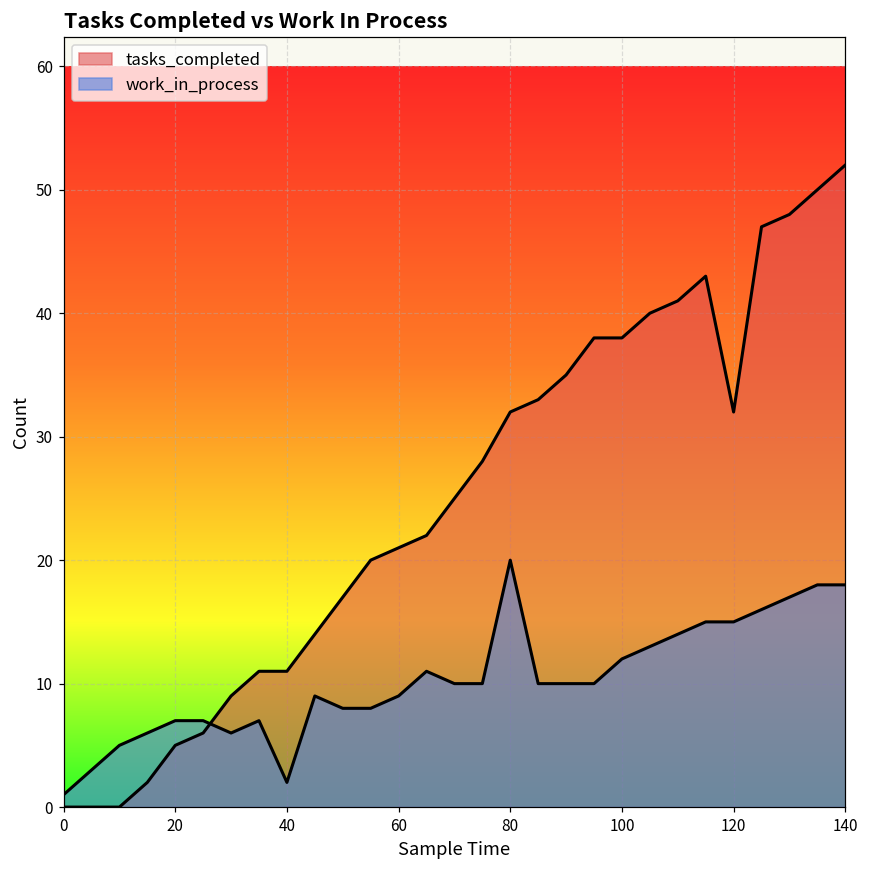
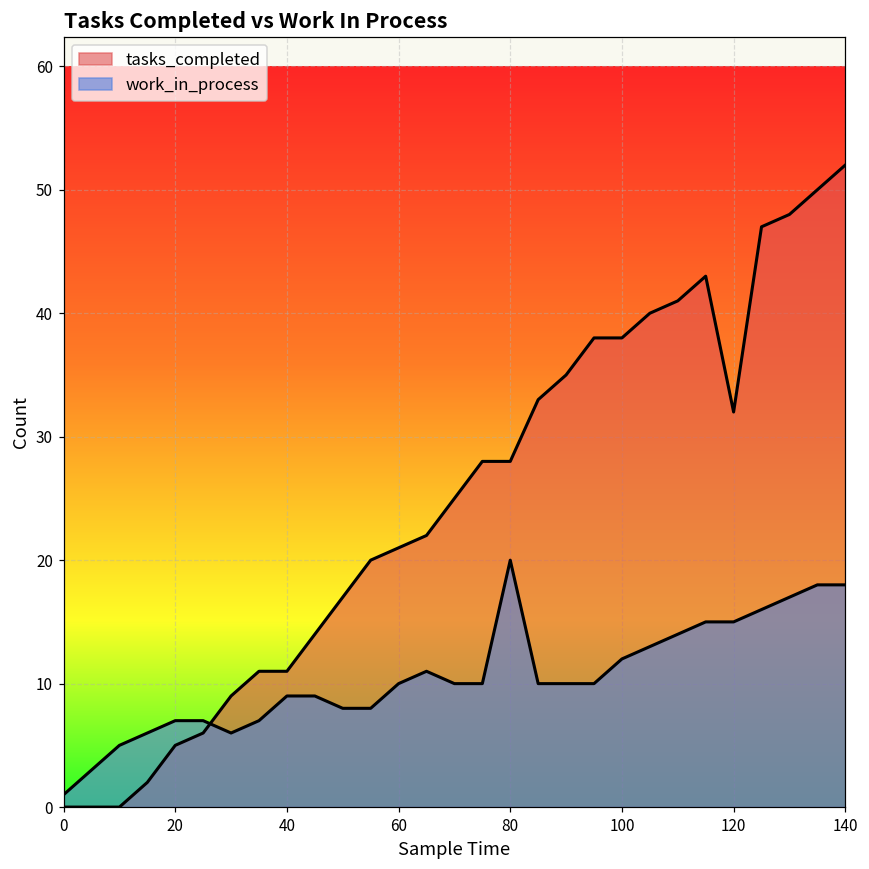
work_in_process, 40: 2 -> 9
work_in_process, 60: 9 -> 10
tasks_completed, 80: 32 -> 28
